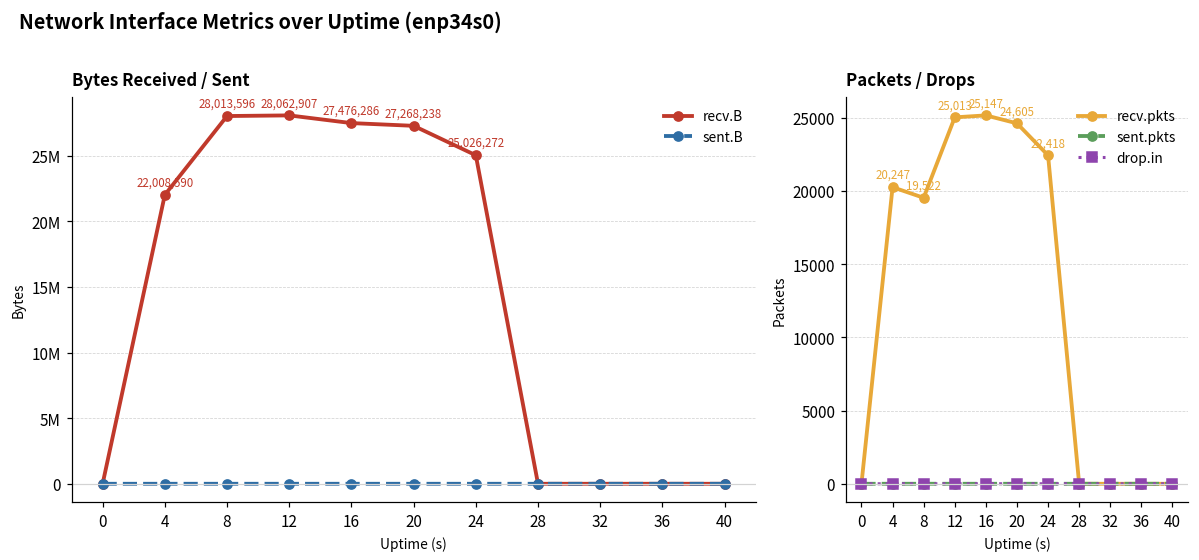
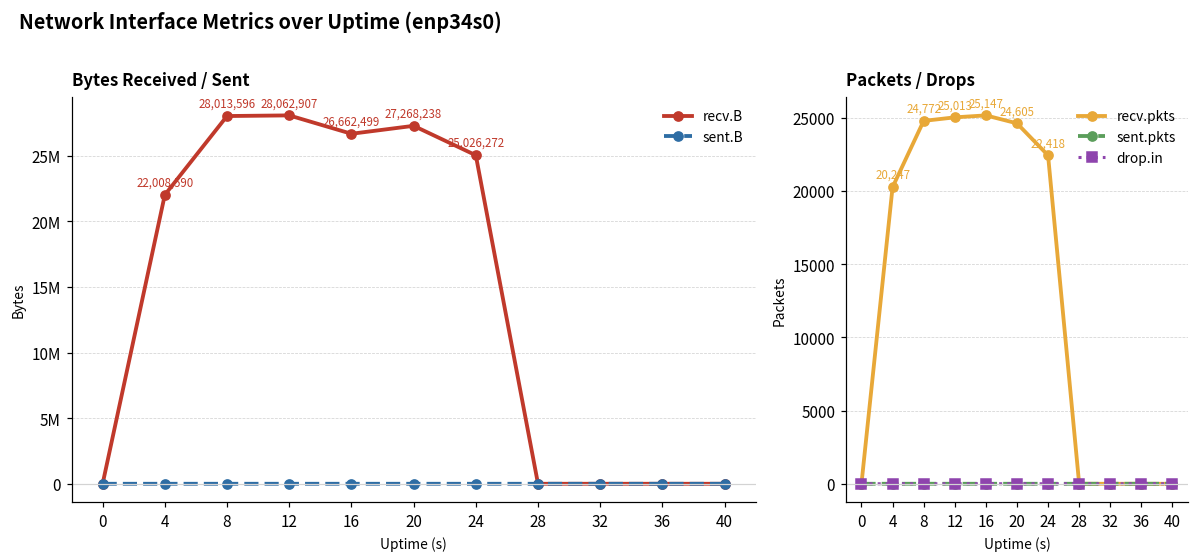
Bytes Received / Sent, recv.B, 16: 27,476,286 -> 26,662,499
Packets / Drops, recv.pkts, 8: 19,522 -> 24,772
